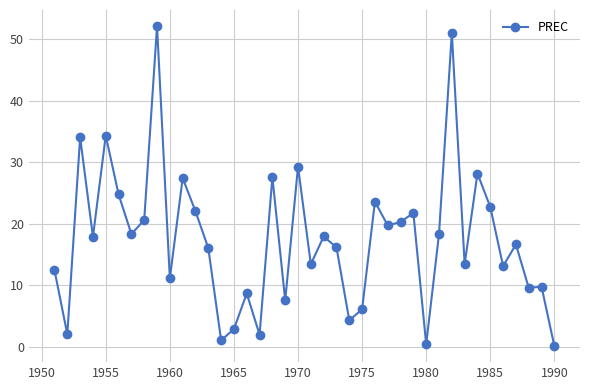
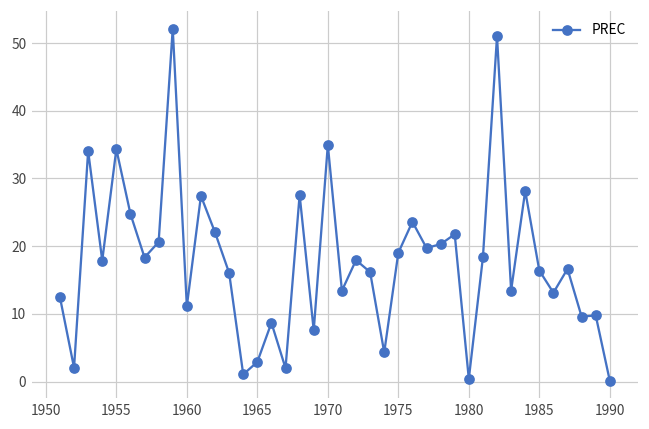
1970: 29 -> 35
1975: 6 -> 19
1985: 23 -> 16
